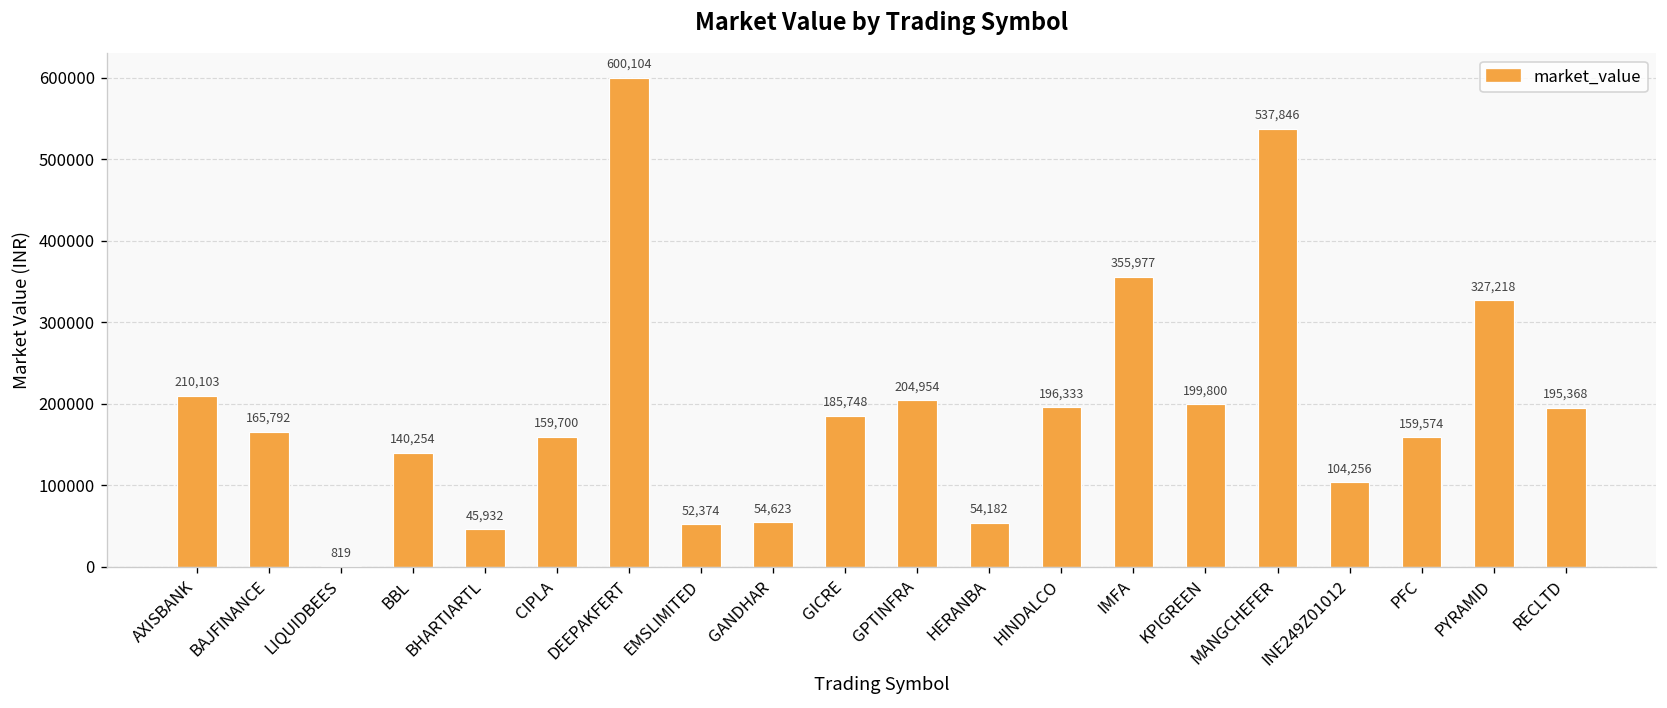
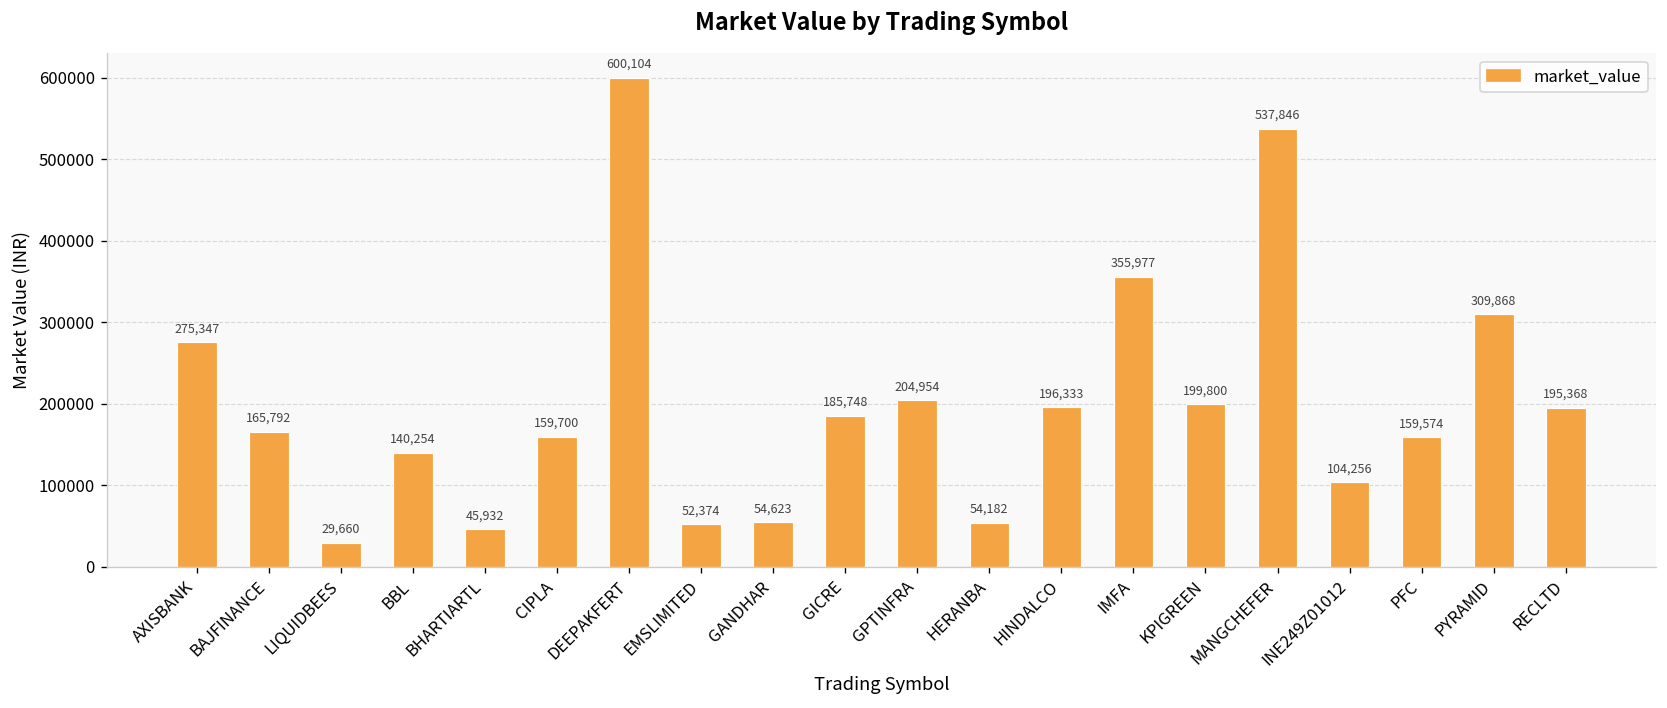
AXISBANK: 210,103 -> 275,347
LIQUIDBEES: 819 -> 29,660
PYRAMID: 327,218 -> 309,868
